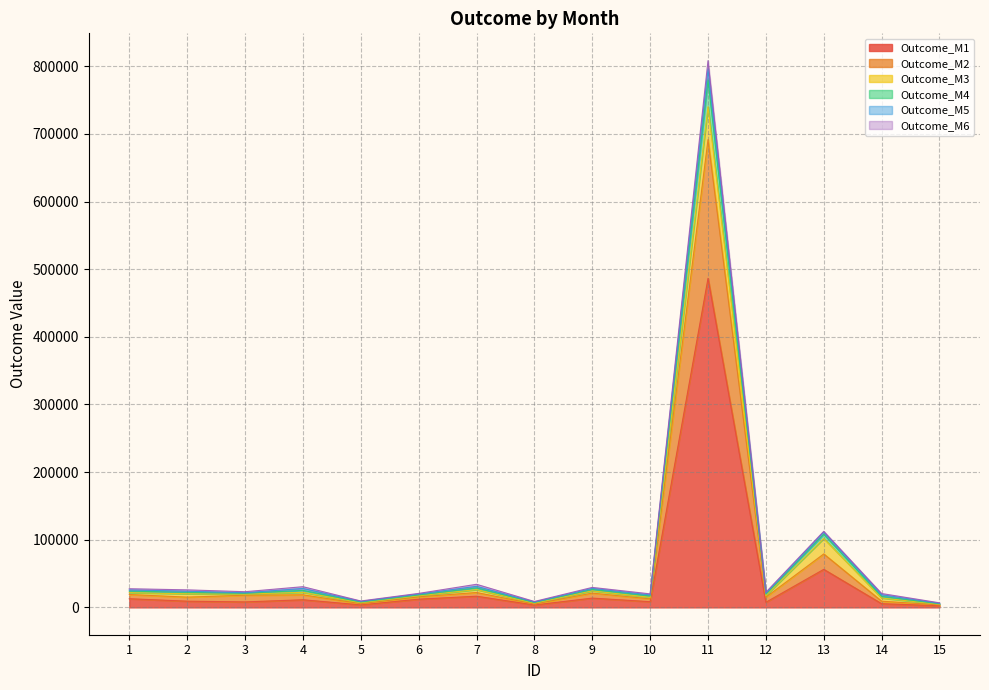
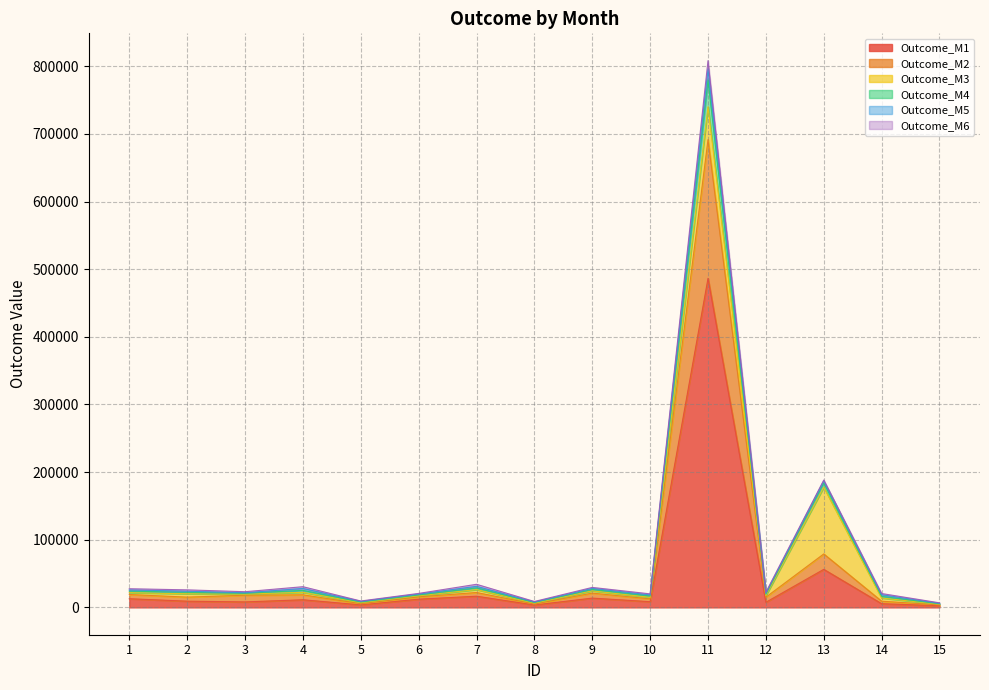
Outcome_M3, 13: 20000 -> 100000
